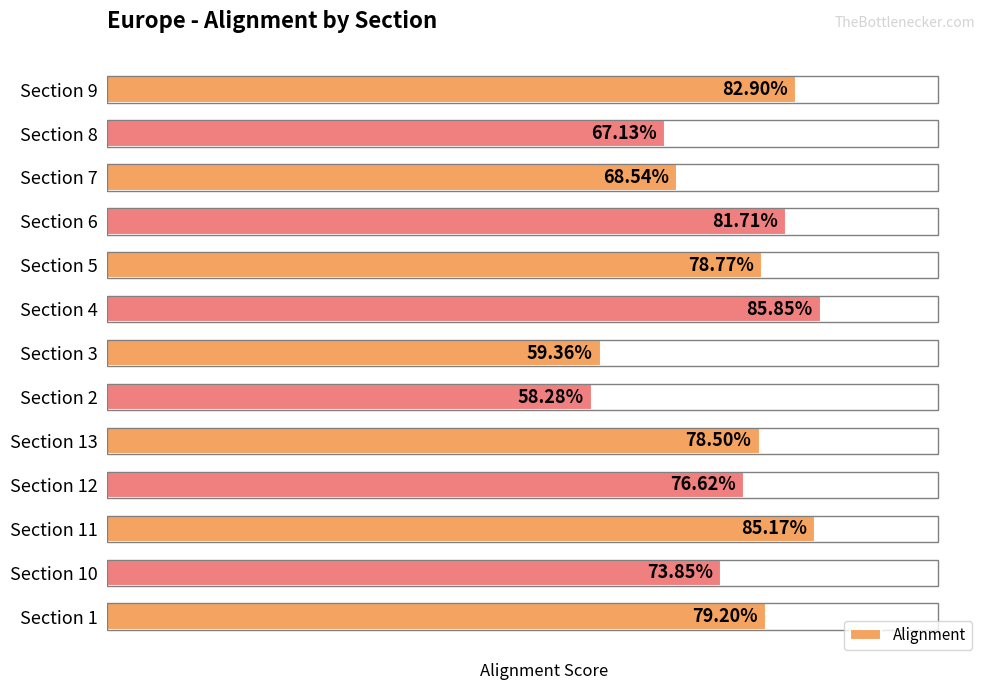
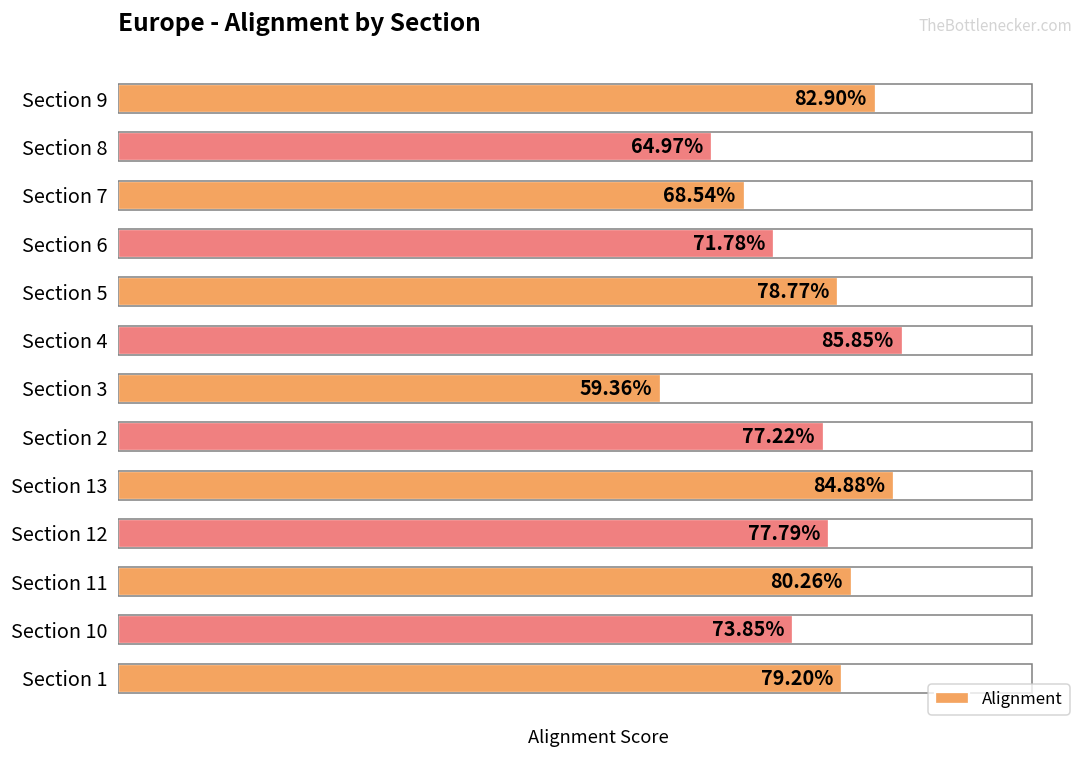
Section 8: 67.13% -> 64.97%
Section 6: 81.71% -> 71.78%
Section 2: 58.28% -> 77.22%
Section 13: 78.50% -> 84.88%
Section 12: 76.62% -> 77.79%
Section 11: 85.17% -> 80.26%
